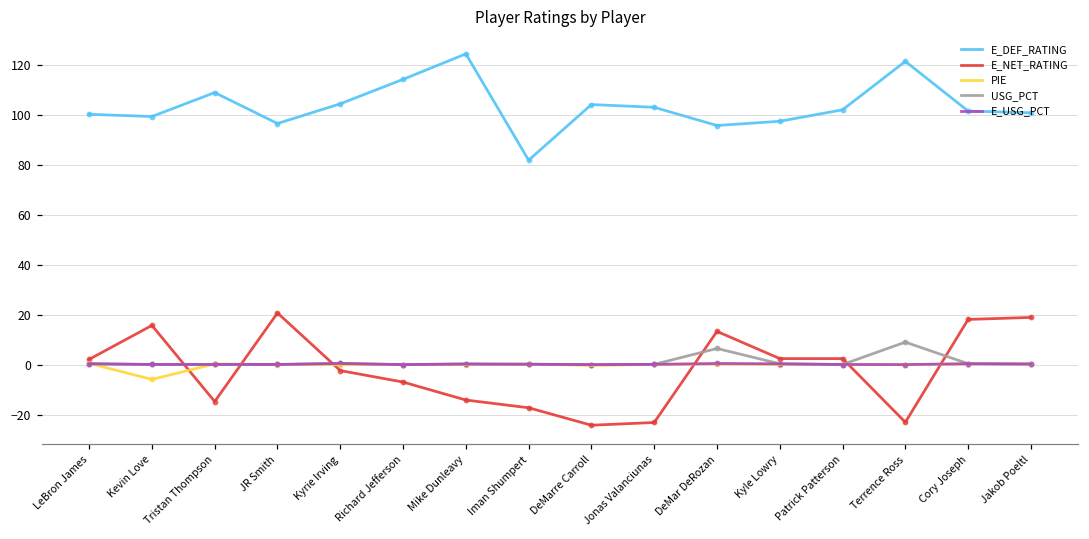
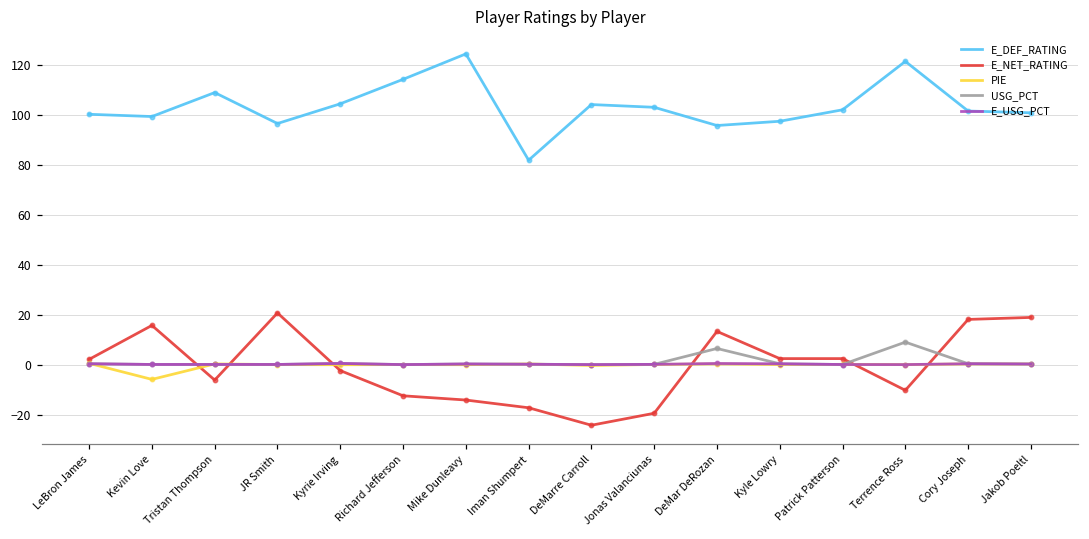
E_NET_RATING, Tristan Thompson: -15 -> -6
E_NET_RATING, Richard Jefferson: -7 -> -13
E_NET_RATING, Jonas Valanciunas: -23 -> -20
E_NET_RATING, Terrence Ross: -23 -> -10
